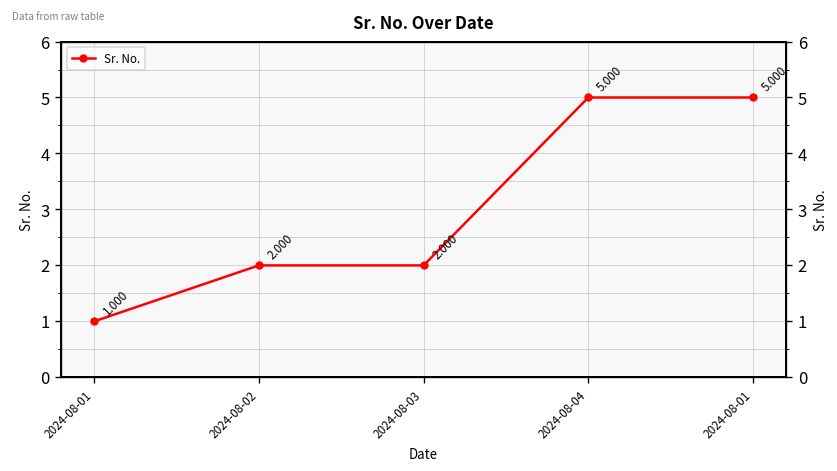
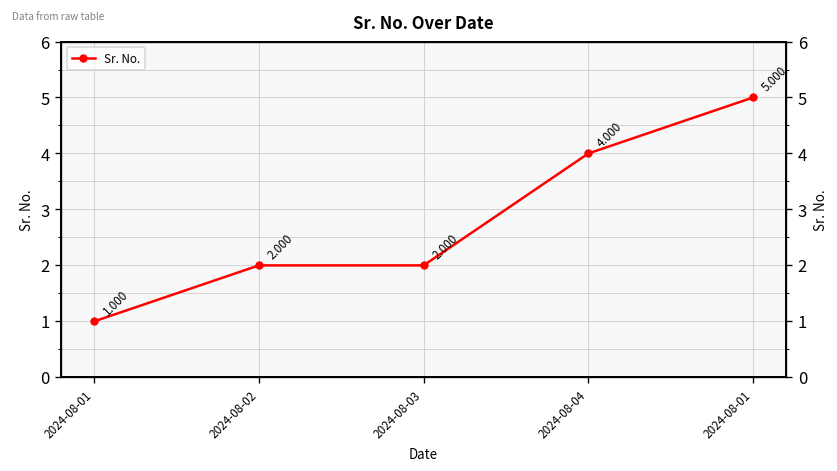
2024-08-04: 5.000 -> 4.000
